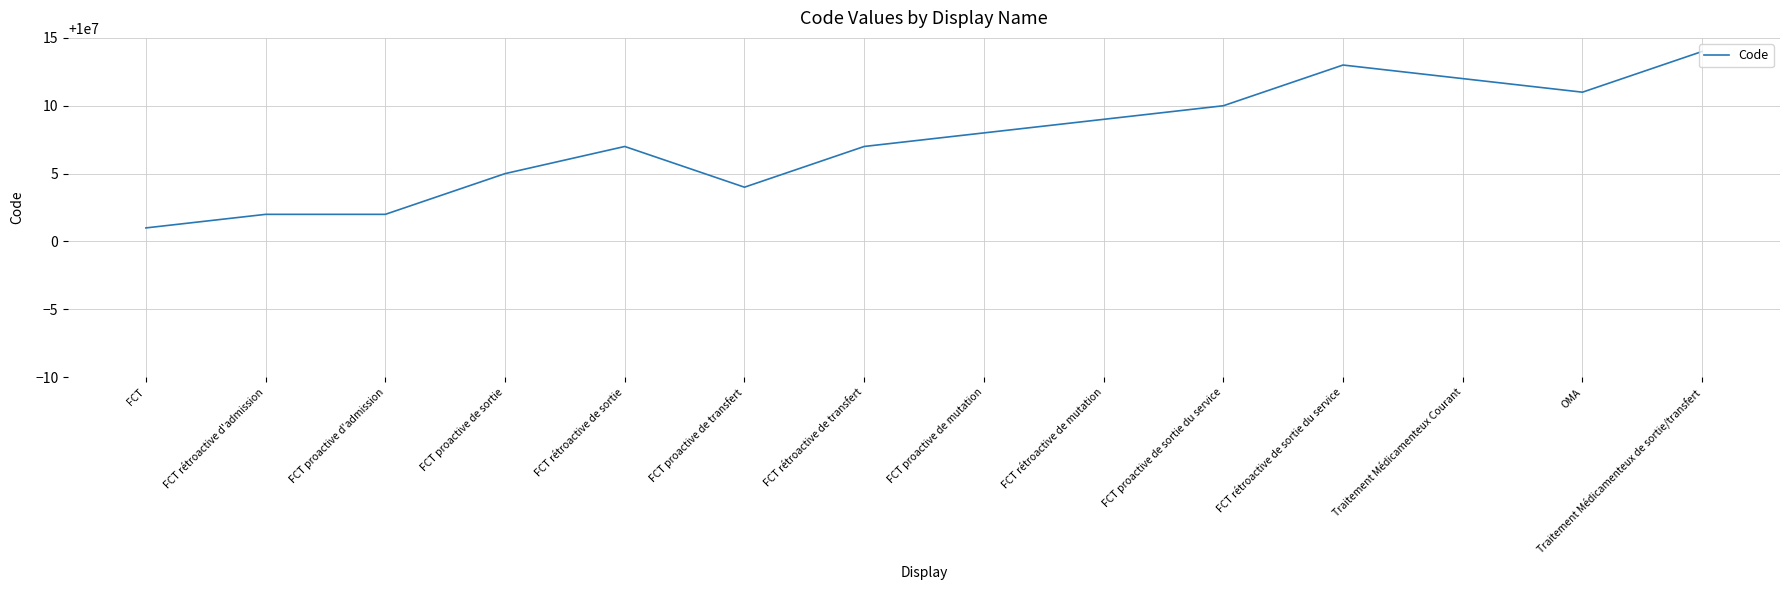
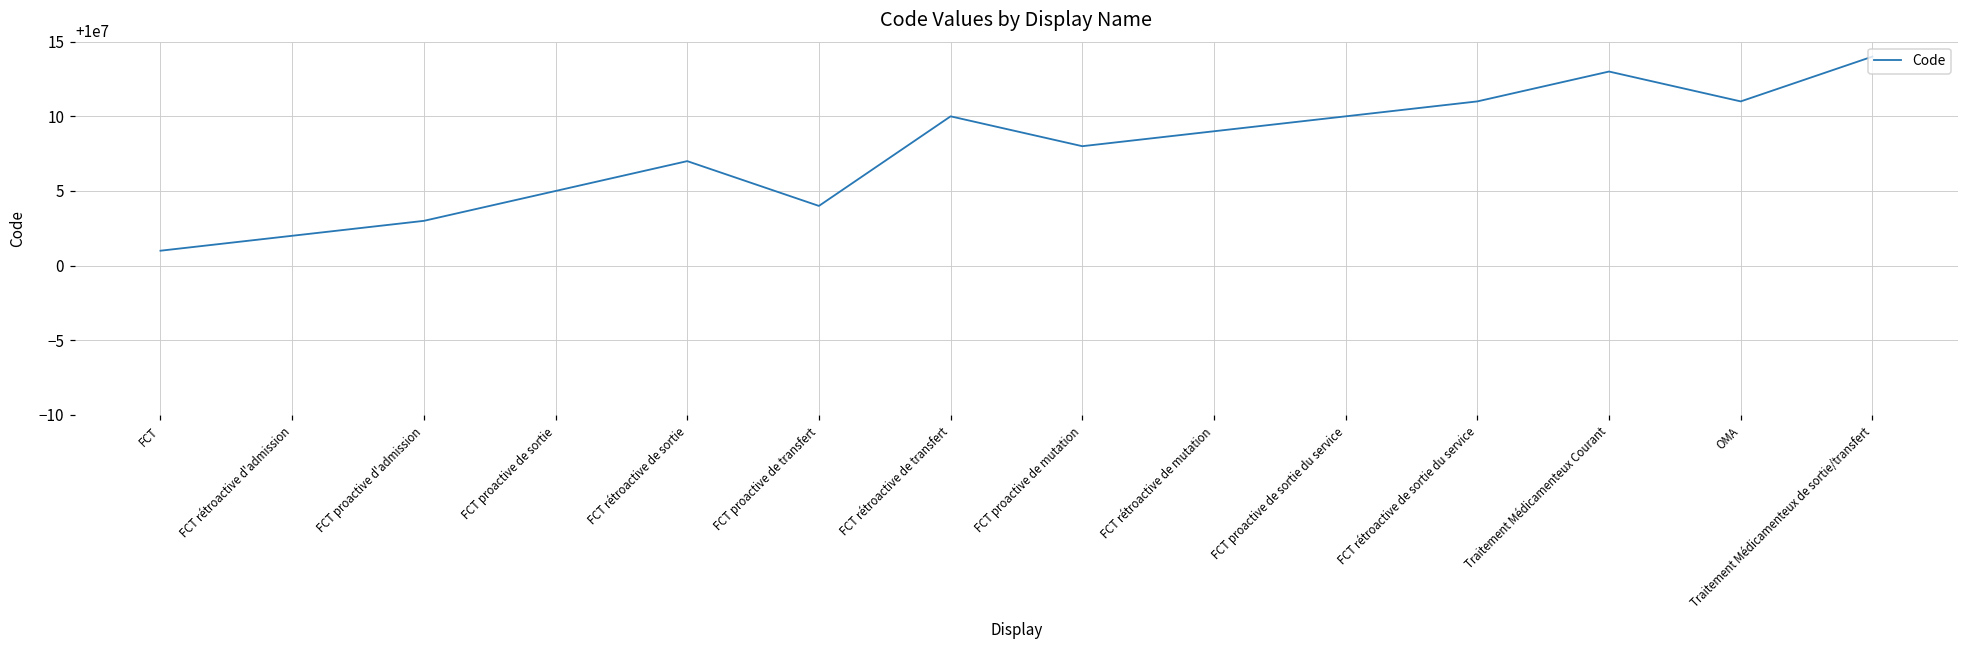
FCT proactive d'admission: 10000002 -> 10000003
FCT rétroactive de transfert: 10000007 -> 10000010
FCT rétroactive de sortie du service: 10000013 -> 10000011
Traitement Médicamenteux Courant: 10000012 -> 10000013
